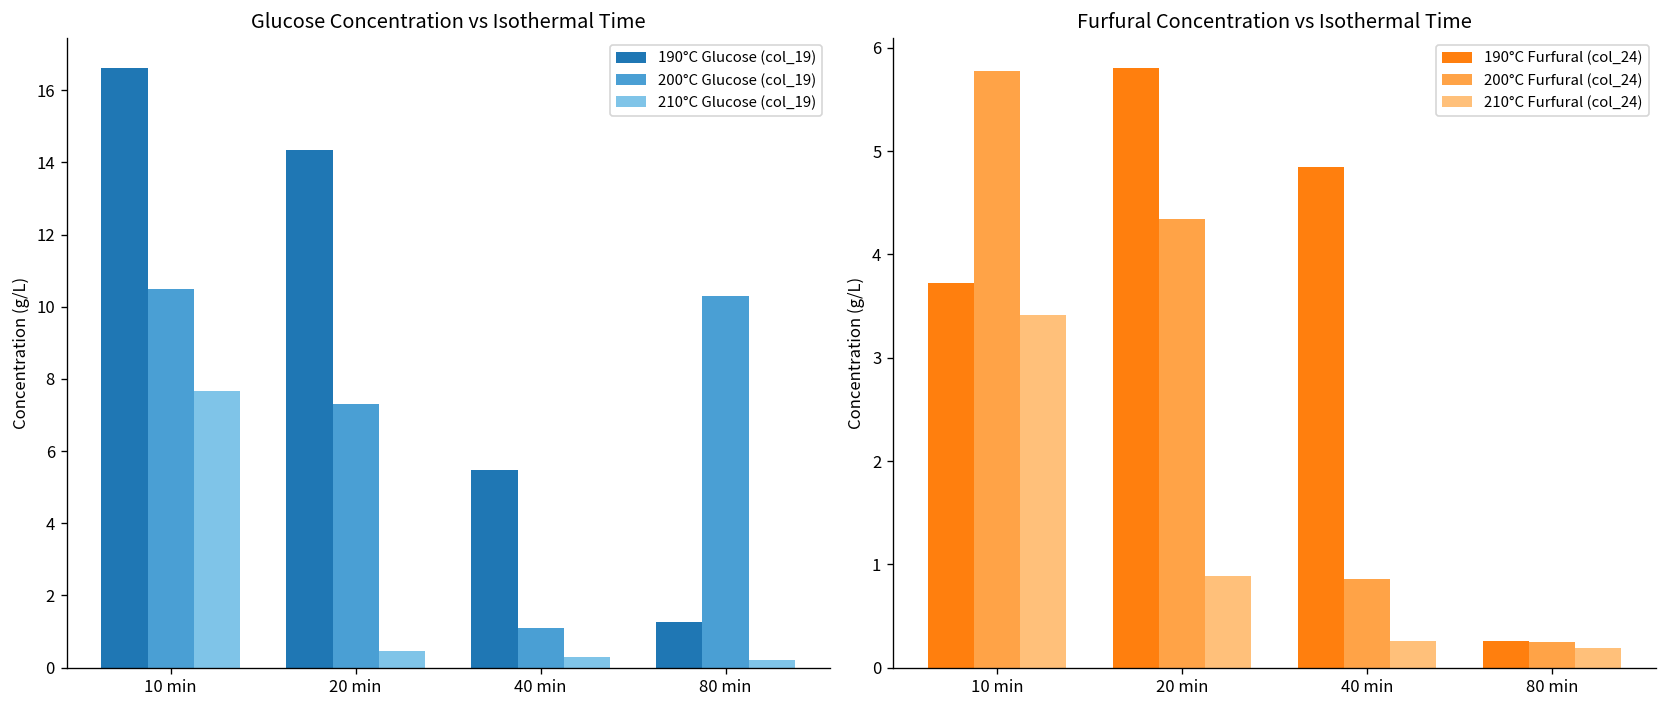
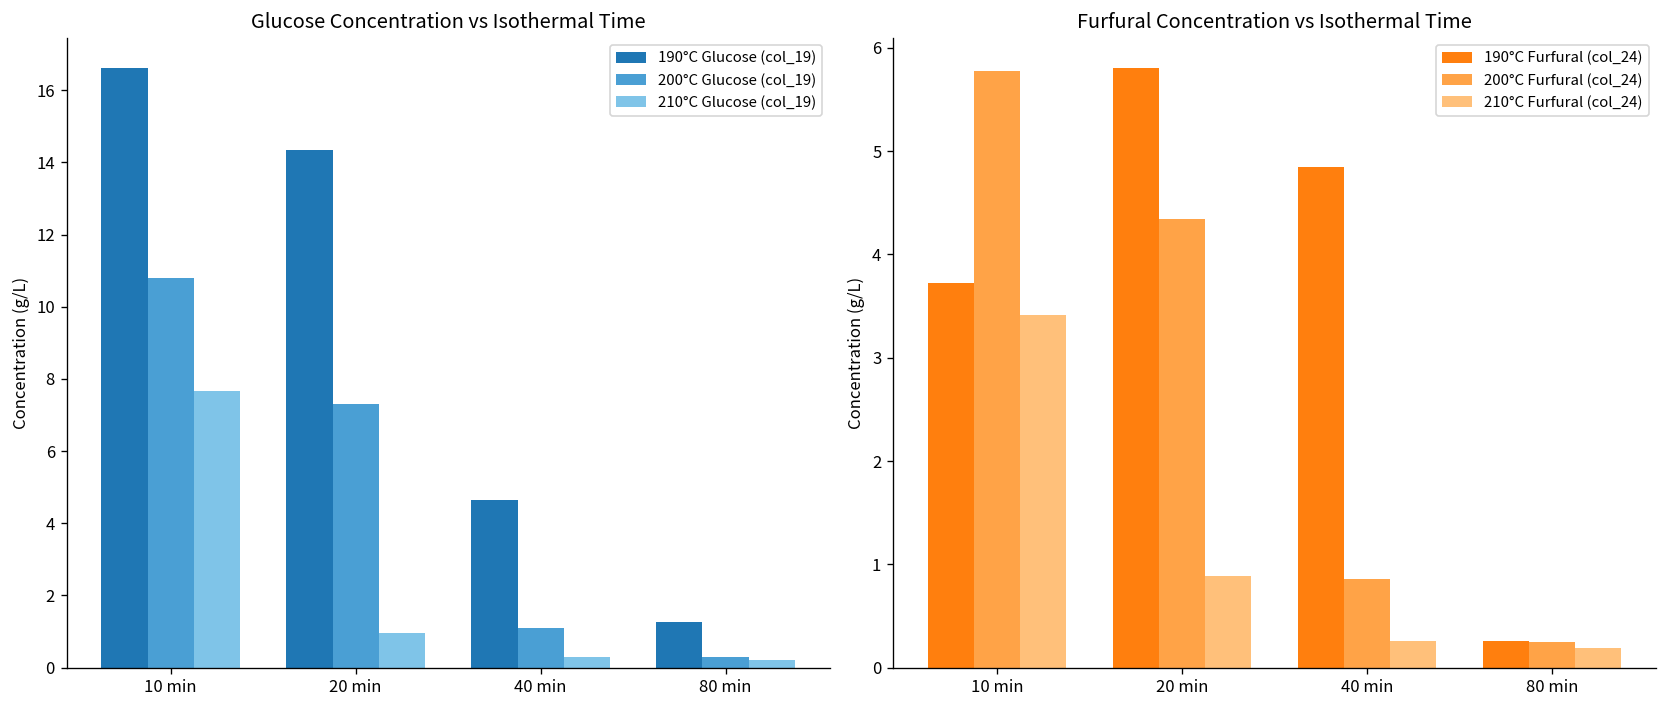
Glucose Concentration vs Isothermal Time, 200°C Glucose (col_19), 10 min: 10.5 -> 10.8
Glucose Concentration vs Isothermal Time, 210°C Glucose (col_19), 20 min: 0.5 -> 1.0
Glucose Concentration vs Isothermal Time, 190°C Glucose (col_19), 40 min: 5.5 -> 4.6
Glucose Concentration vs Isothermal Time, 200°C Glucose (col_19), 80 min: 10.3 -> 0.3
